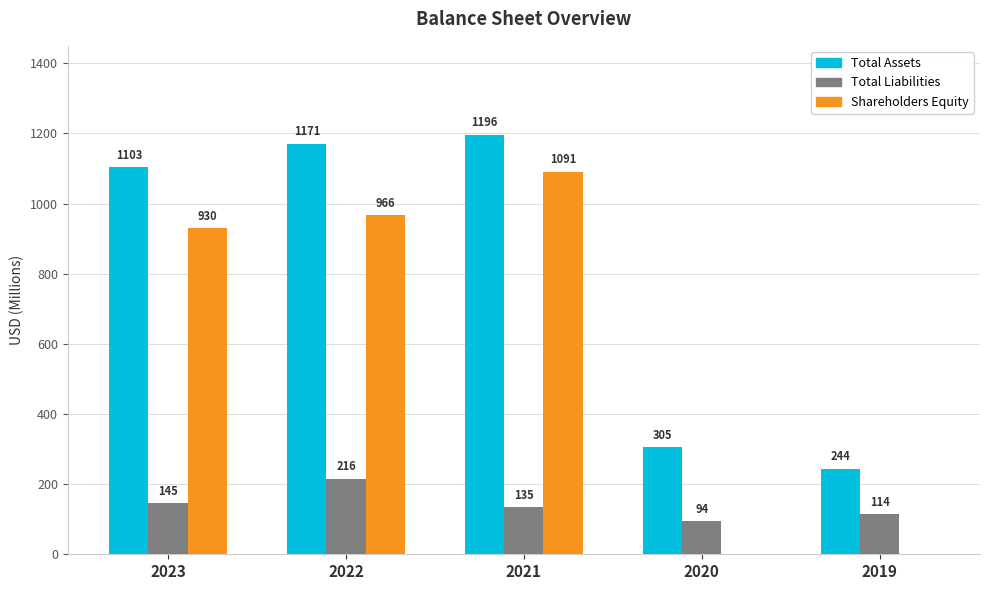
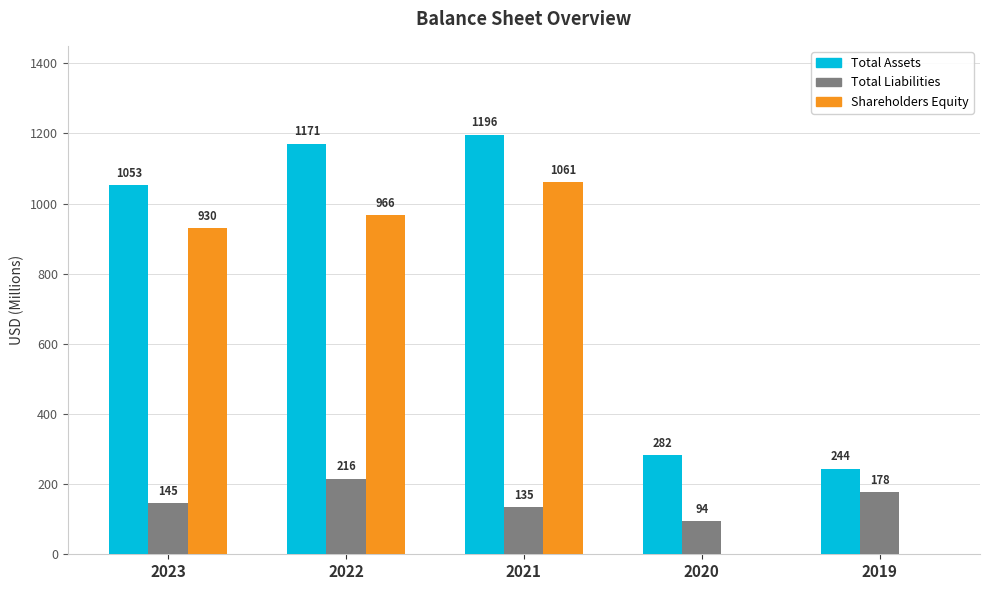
Total Assets, 2023: 1103 -> 1053
Shareholders Equity, 2021: 1091 -> 1061
Total Assets, 2020: 305 -> 282
Total Liabilities, 2019: 114 -> 178
